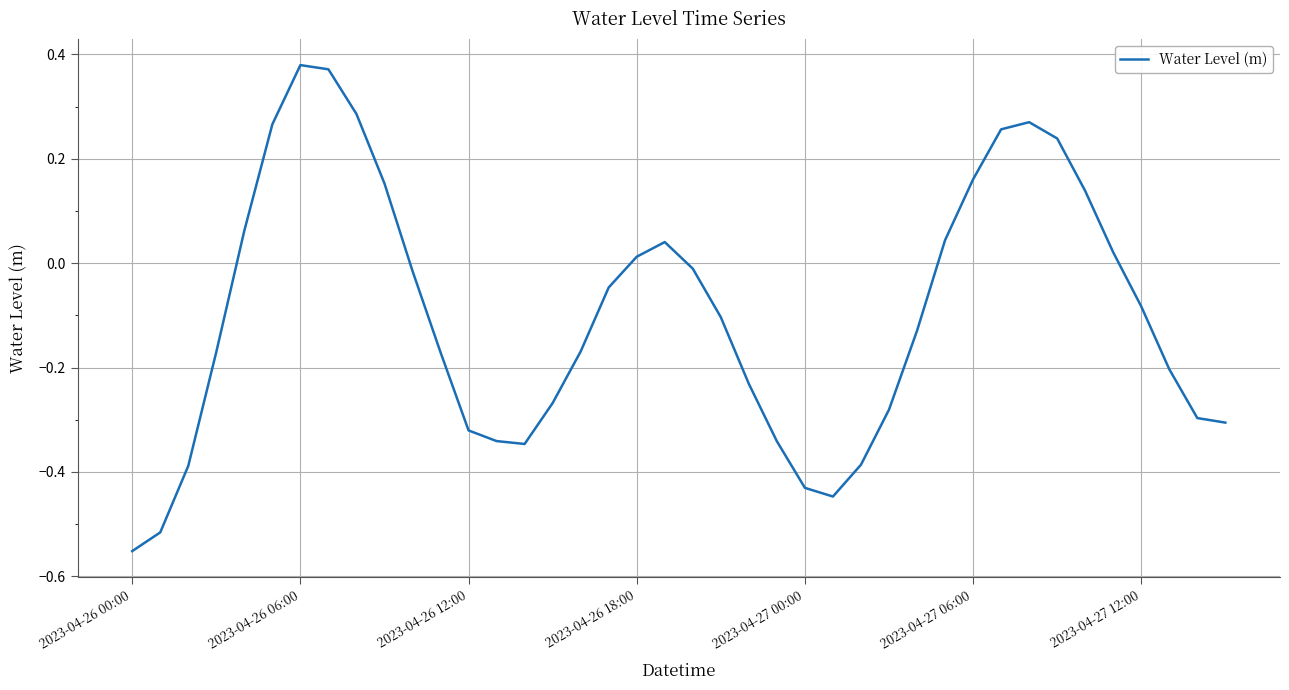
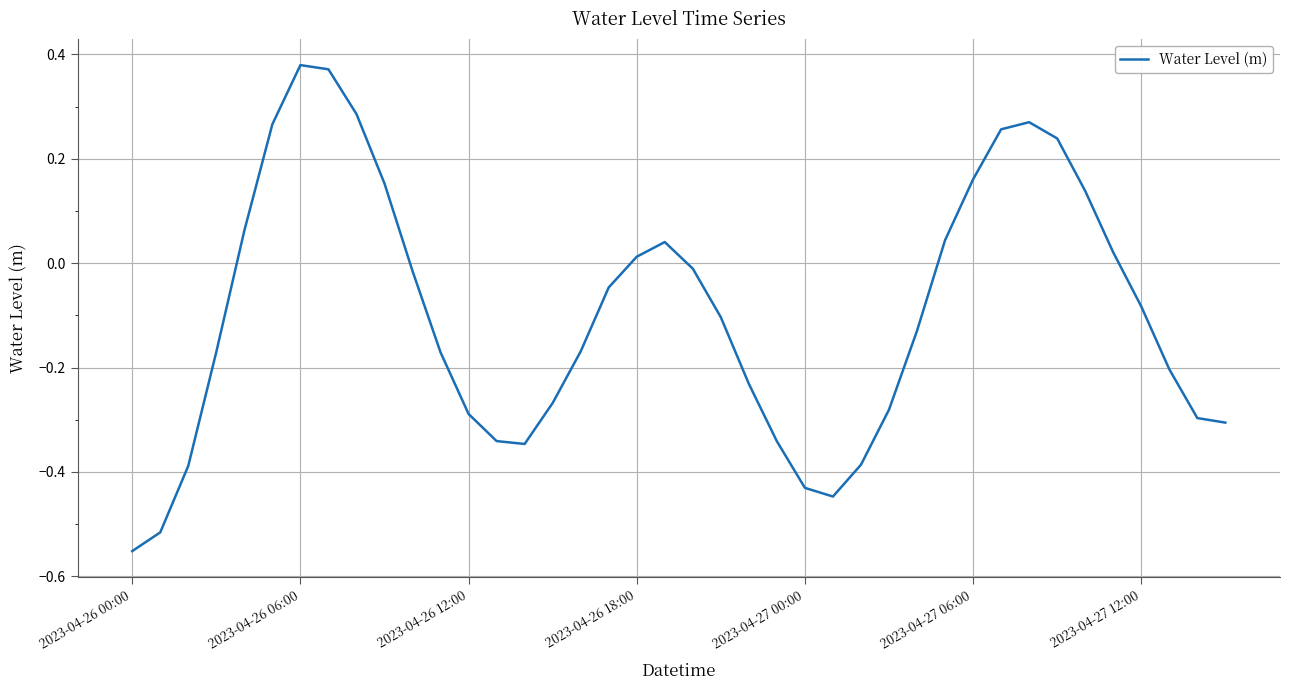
2023-04-26 12:00: -0.32 -> -0.29
